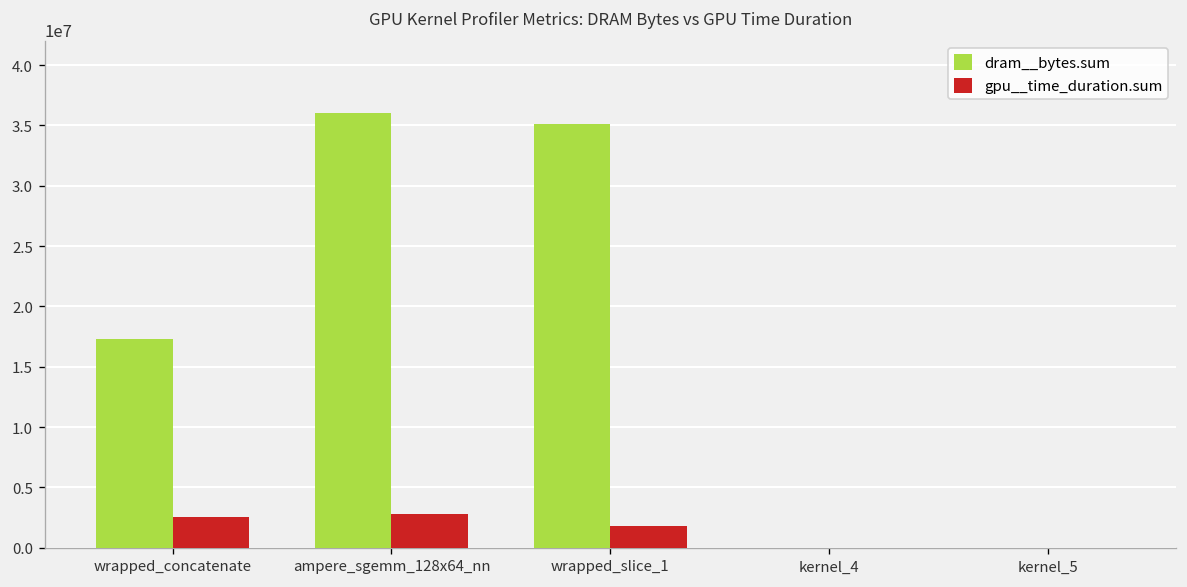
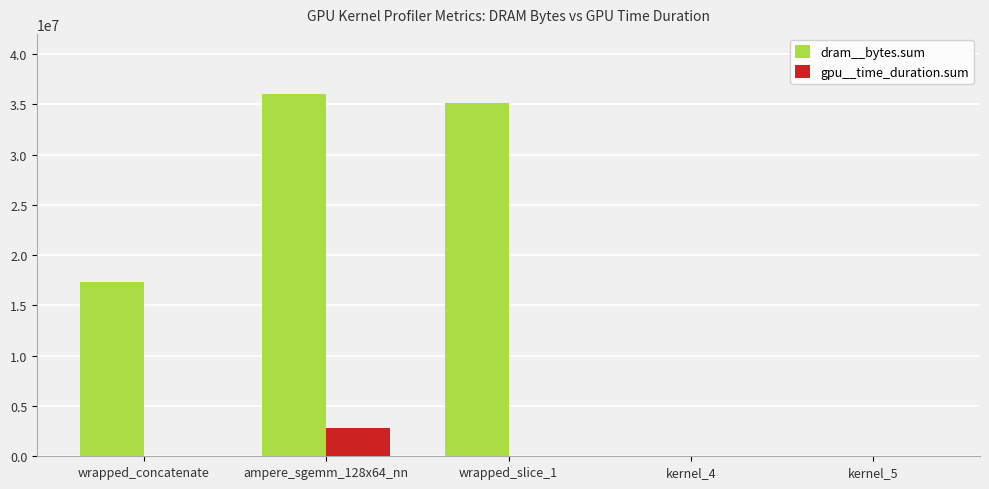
gpu__time_duration.sum, wrapped_concatenate: 2500000 -> 0
gpu__time_duration.sum, wrapped_slice_1: 1800000 -> 100000
